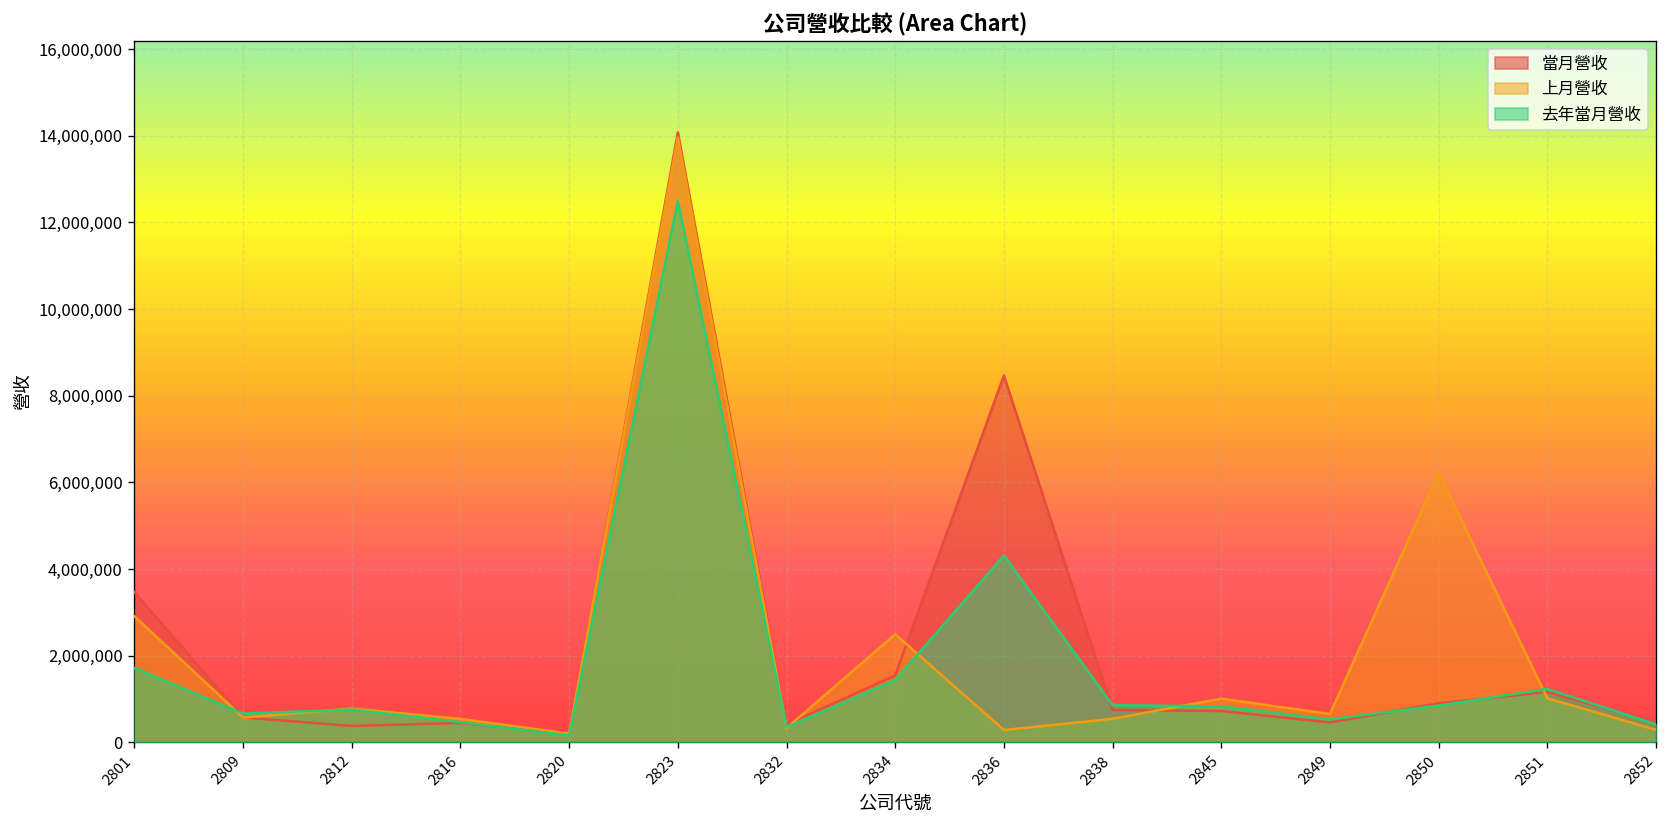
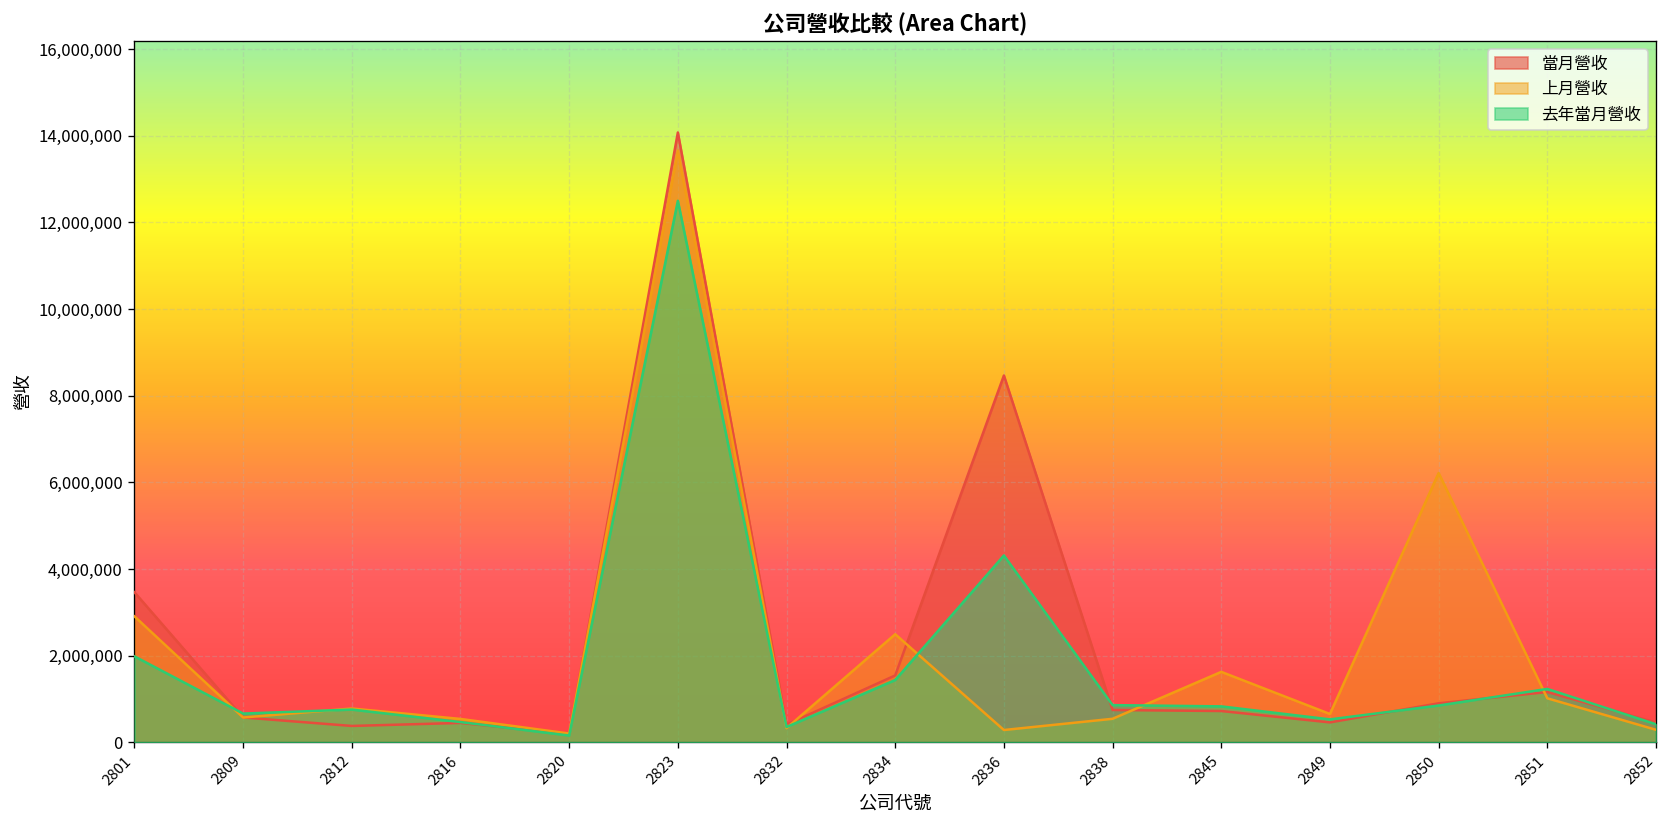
去年當月營收, 2801: 1,700,000 -> 2,000,000
上月營收, 2823: 14,000,000 -> 13,700,000
上月營收, 2845: 1,000,000 -> 1,600,000
